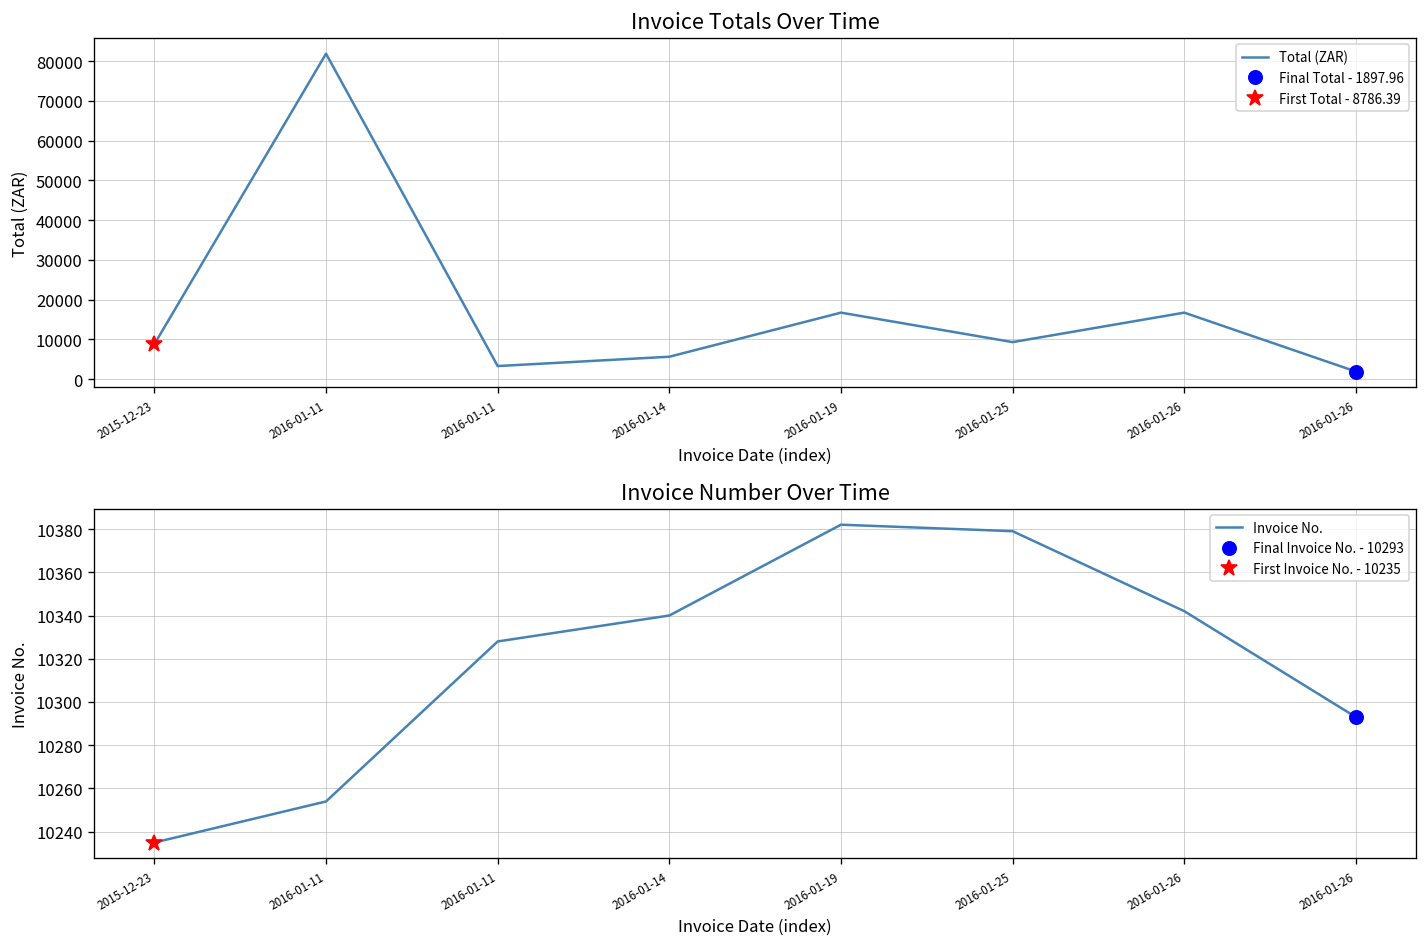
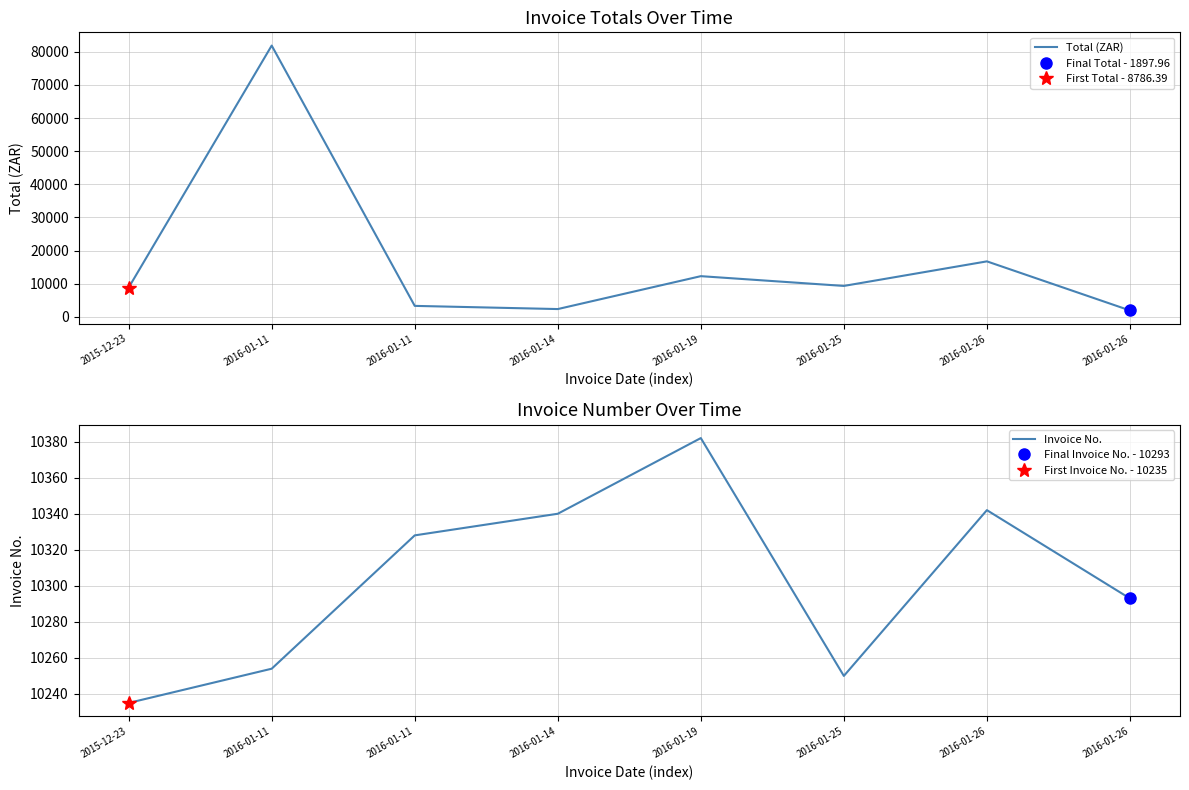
Invoice Totals Over Time, Total (ZAR), 2016-01-14: 6000 -> 2000
Invoice Totals Over Time, Total (ZAR), 2016-01-19: 17000 -> 12000
Invoice Number Over Time, Invoice No., 2016-01-25: 10379 -> 10250
